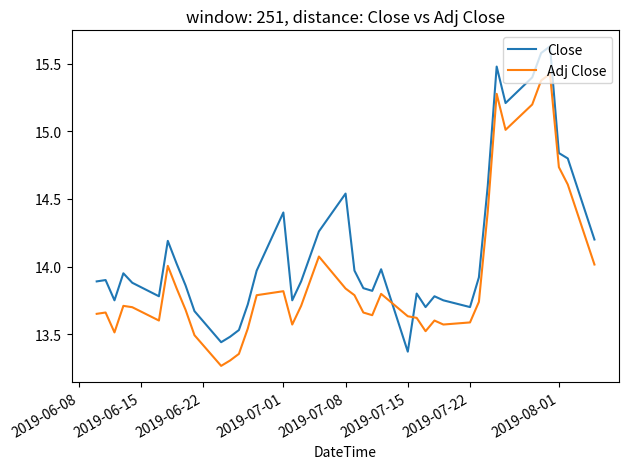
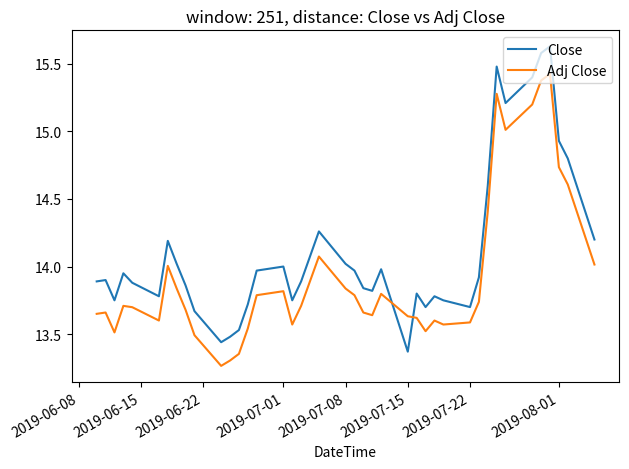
Close, 2019-07-01: 14.4 -> 14.0
Close, 2019-07-08: 14.54 -> 14.02
Close, 2019-08-01: 14.84 -> 14.93
